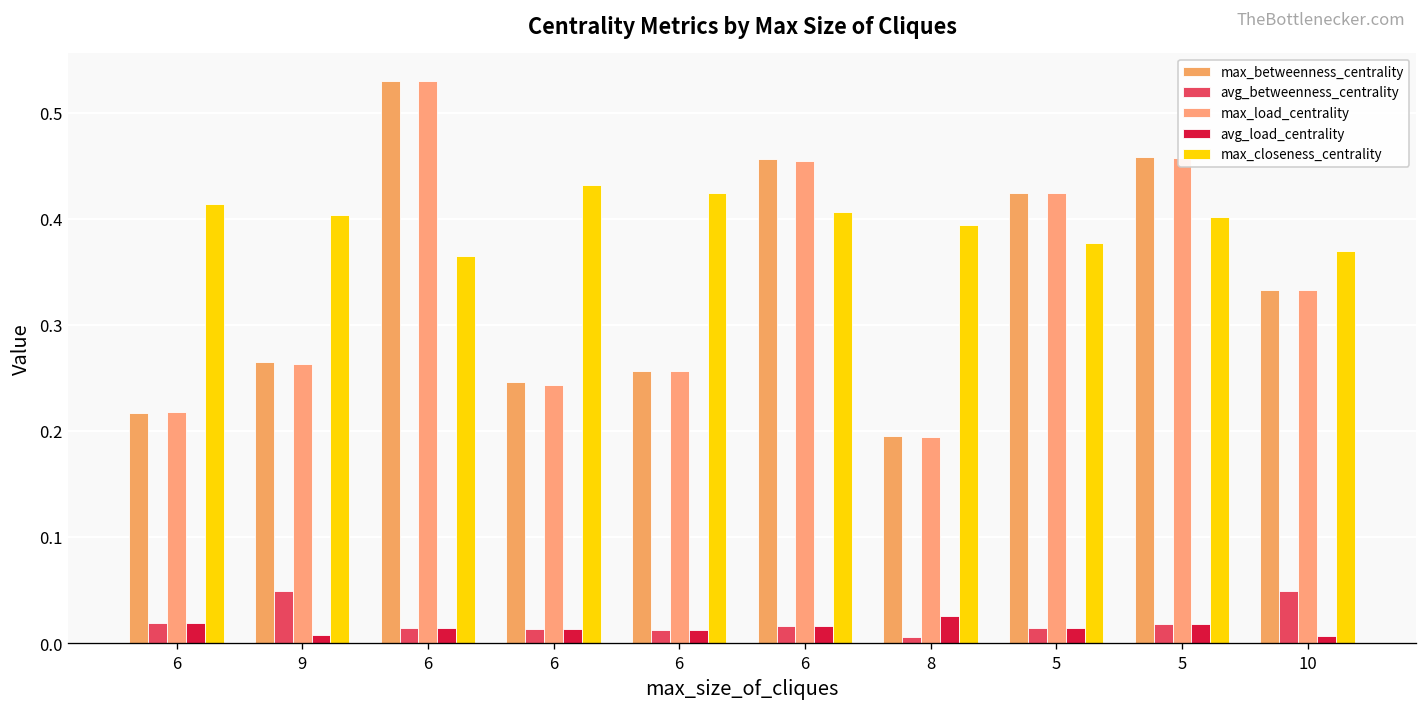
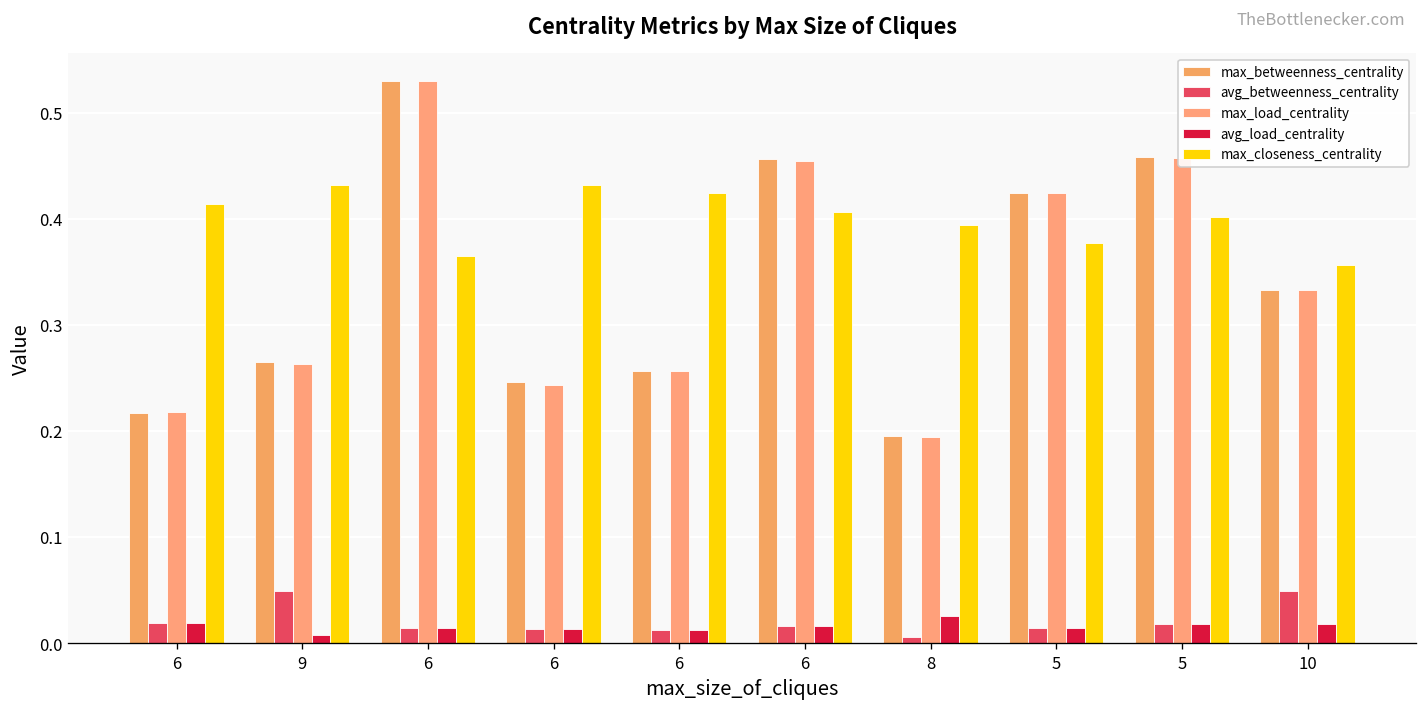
max_closeness_centrality, 9: 0.40 -> 0.43
avg_load_centrality, 10: 0.01 -> 0.02
max_closeness_centrality, 10: 0.37 -> 0.36
